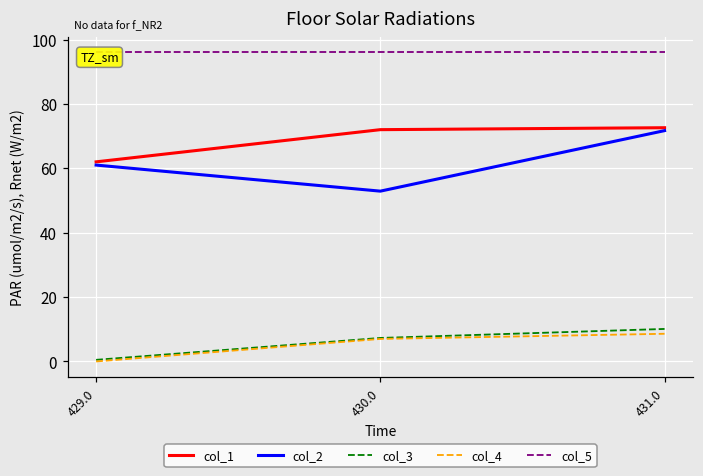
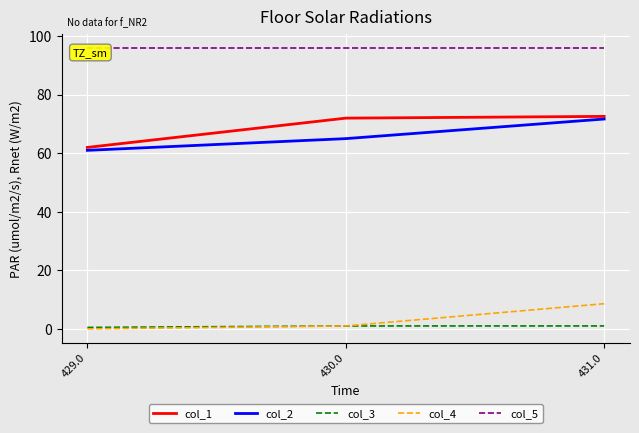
col_2, 430.0: 53 -> 65
col_3, 430.0: 7 -> 1
col_4, 430.0: 7 -> 1
col_3, 431.0: 10 -> 1
